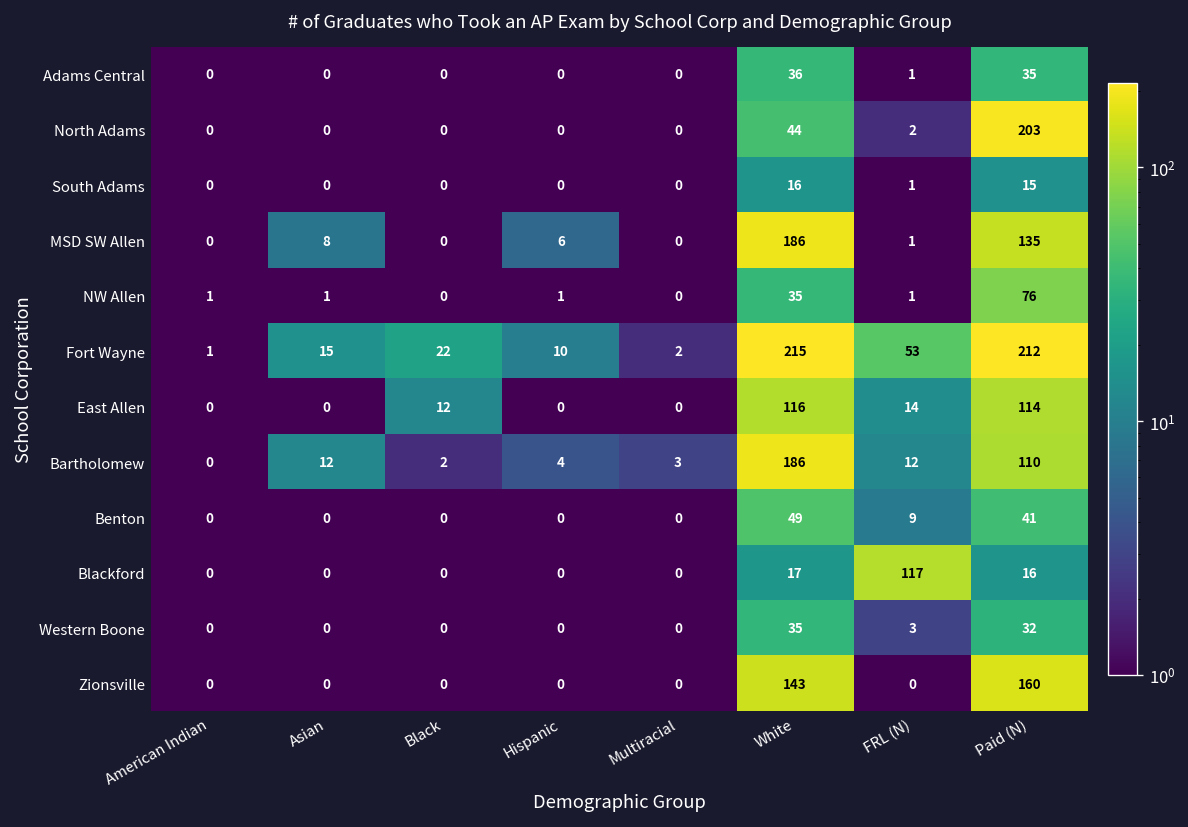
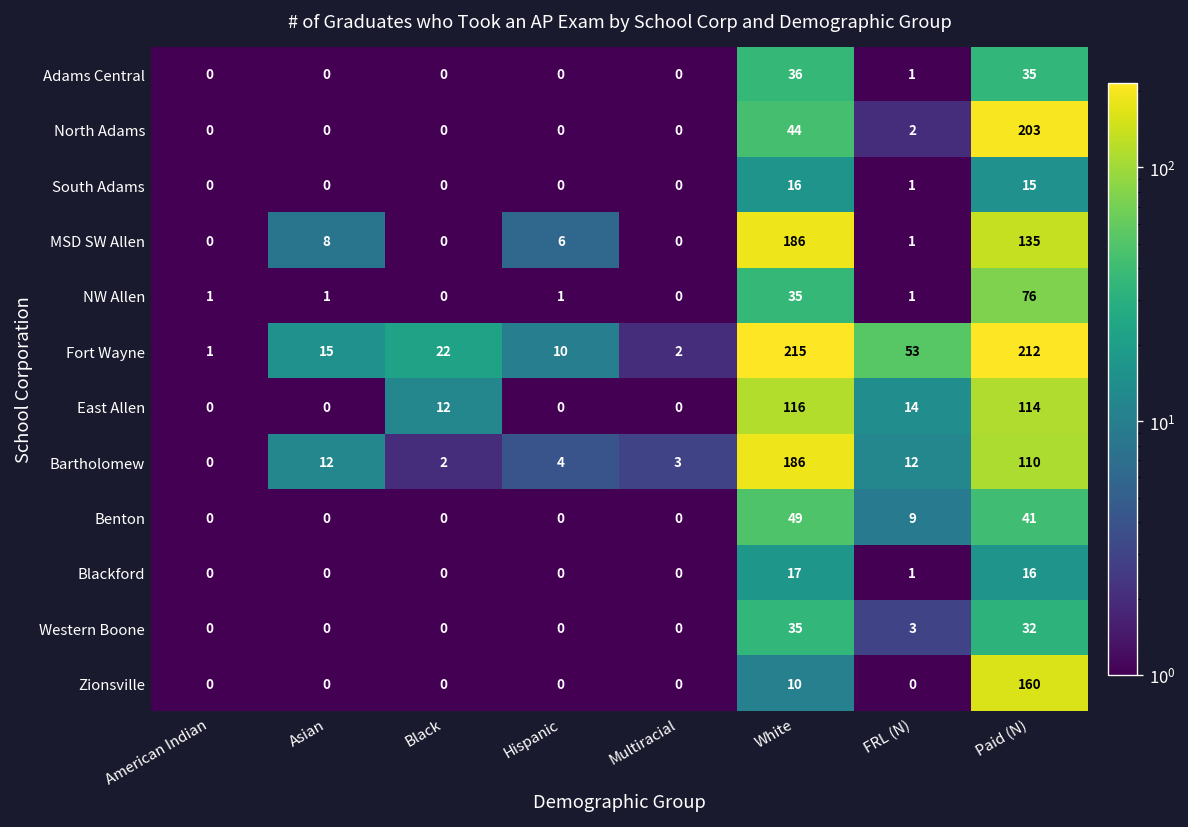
Blackford, FRL (N): 117 -> 1
Zionsville, White: 143 -> 10
